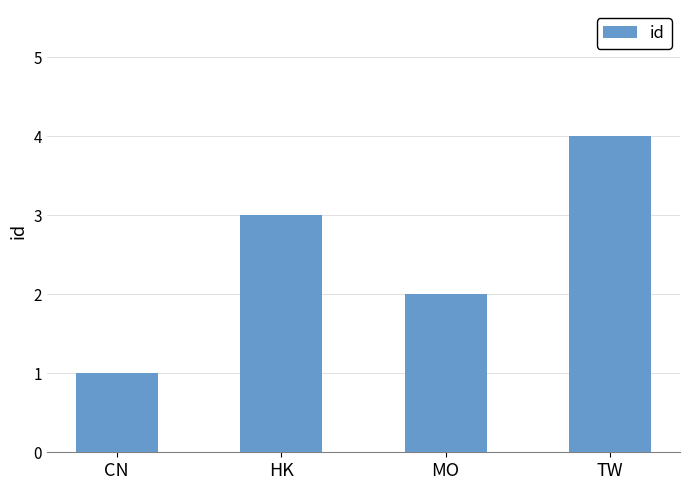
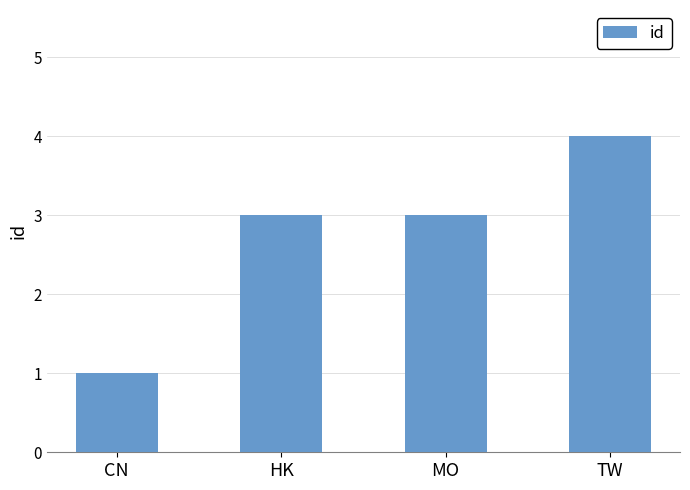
MO: 2 -> 3
